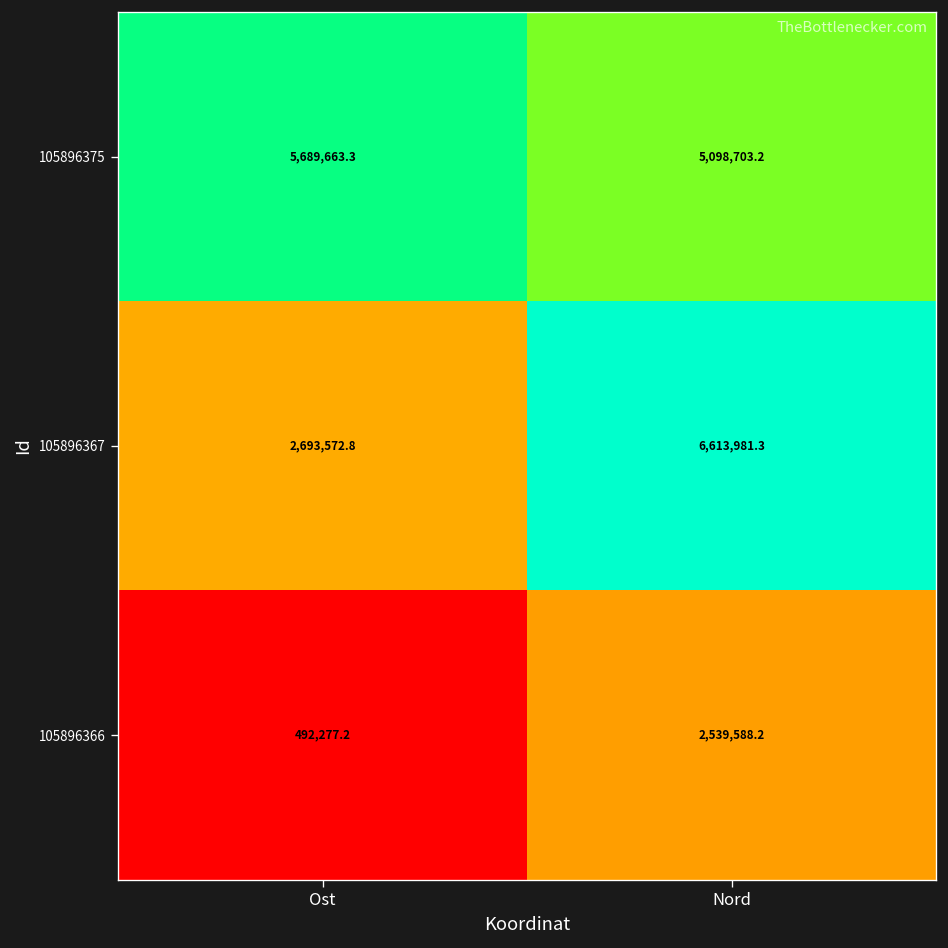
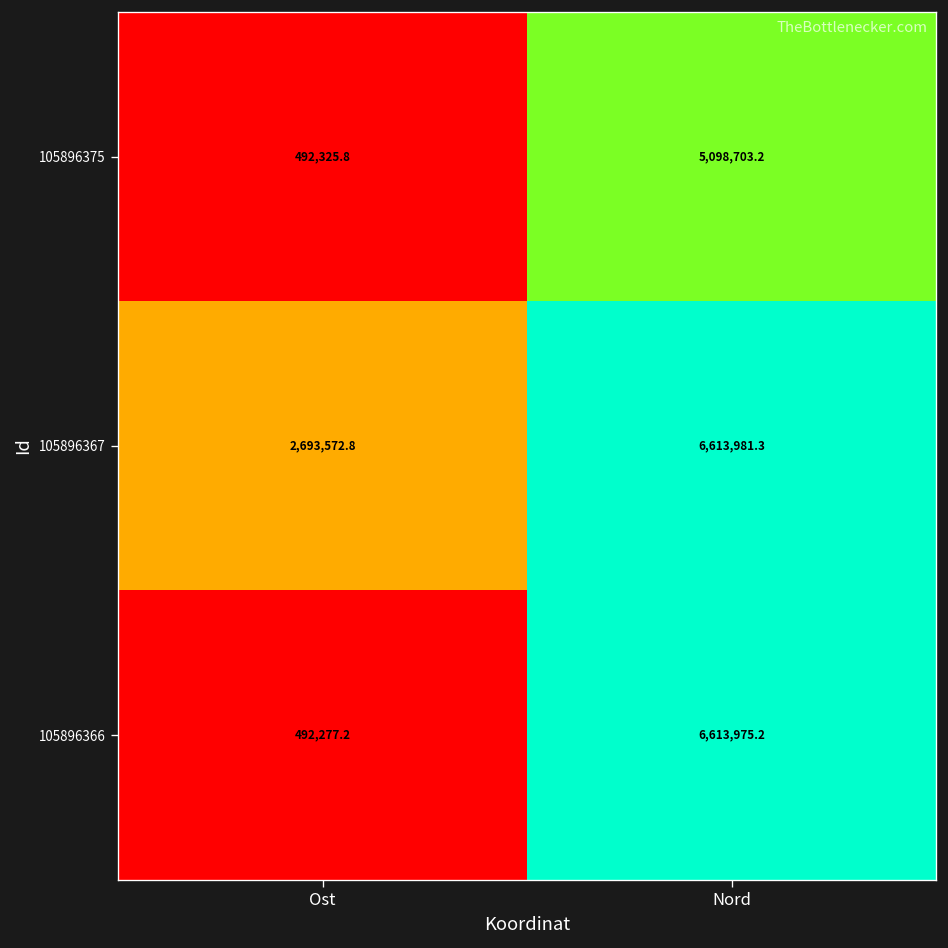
105896375, Ost: 5,689,663.3 -> 492,325.8
105896366, Nord: 2,539,588.2 -> 6,613,975.2
